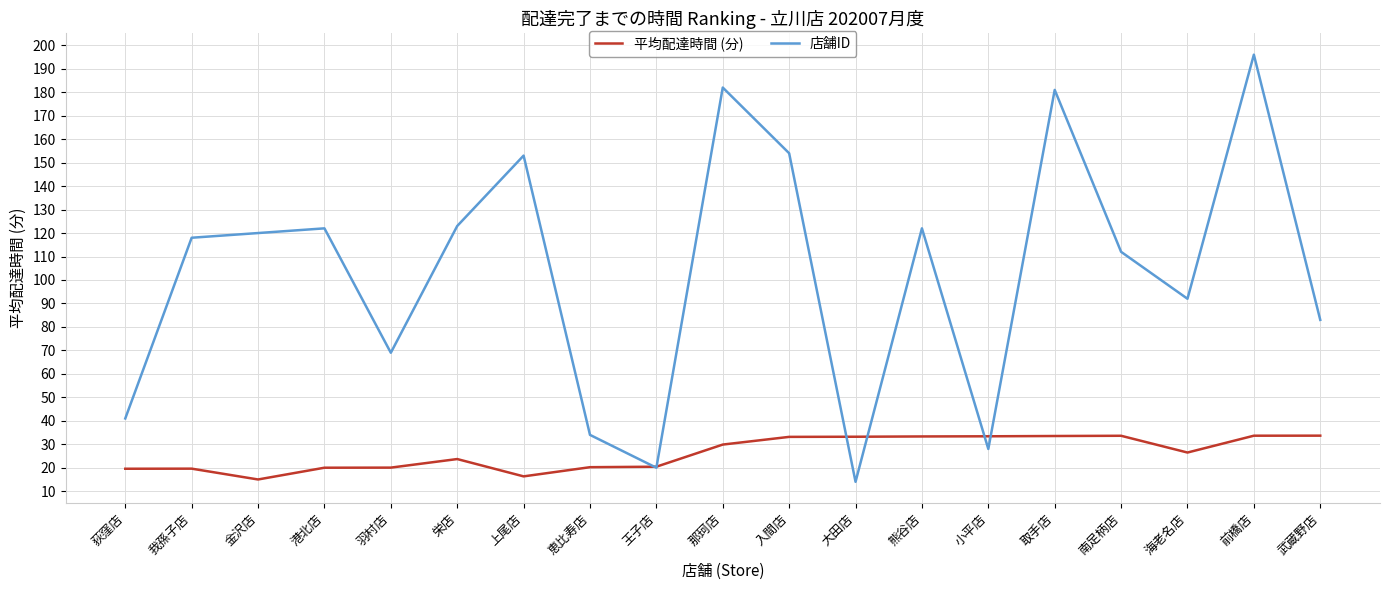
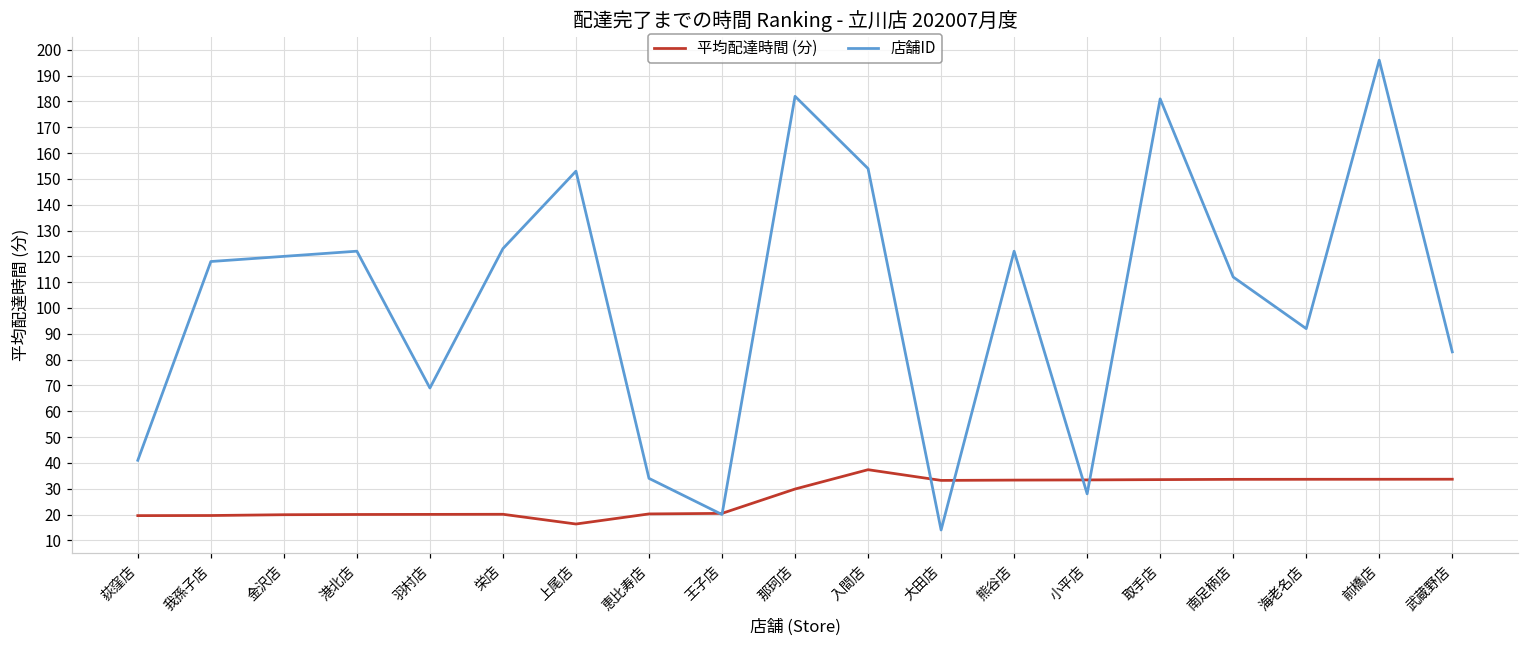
平均配達時間 (分), 金沢店: 15 -> 20
平均配達時間 (分), 栄店: 24 -> 20
平均配達時間 (分), 入間店: 33 -> 37
平均配達時間 (分), 海老名店: 26 -> 34
